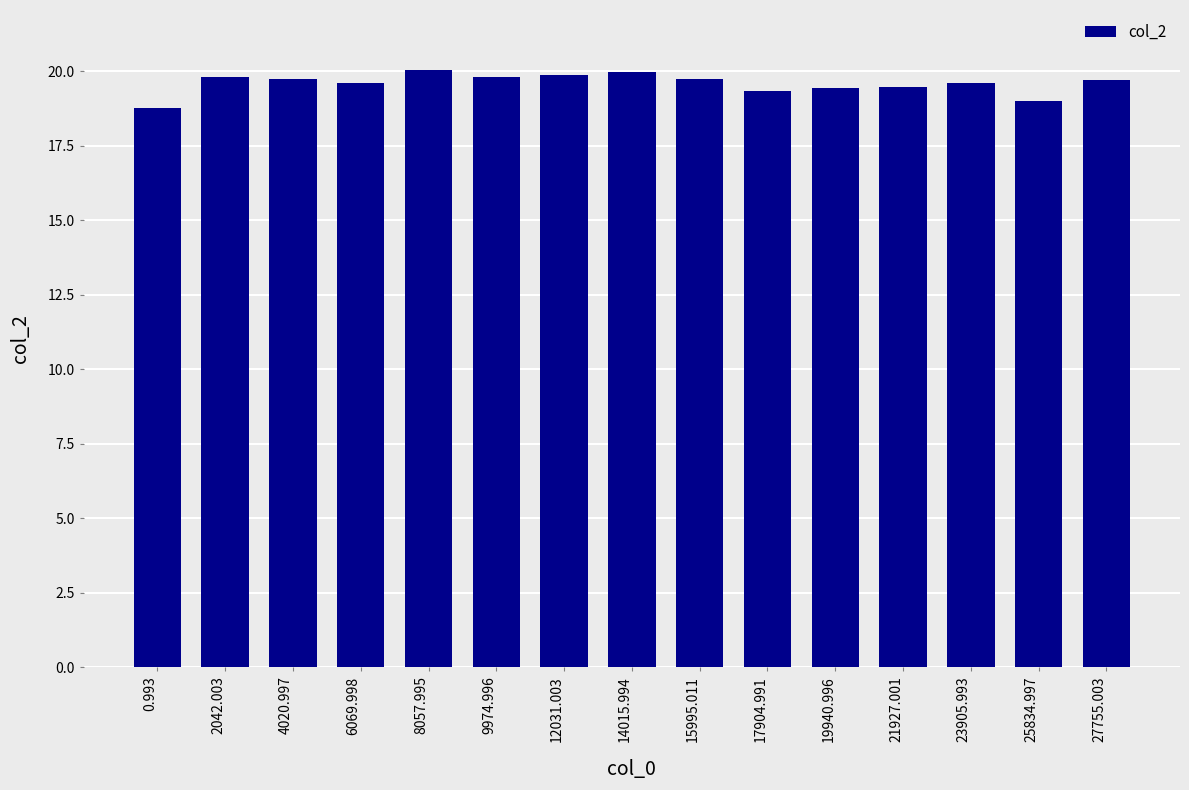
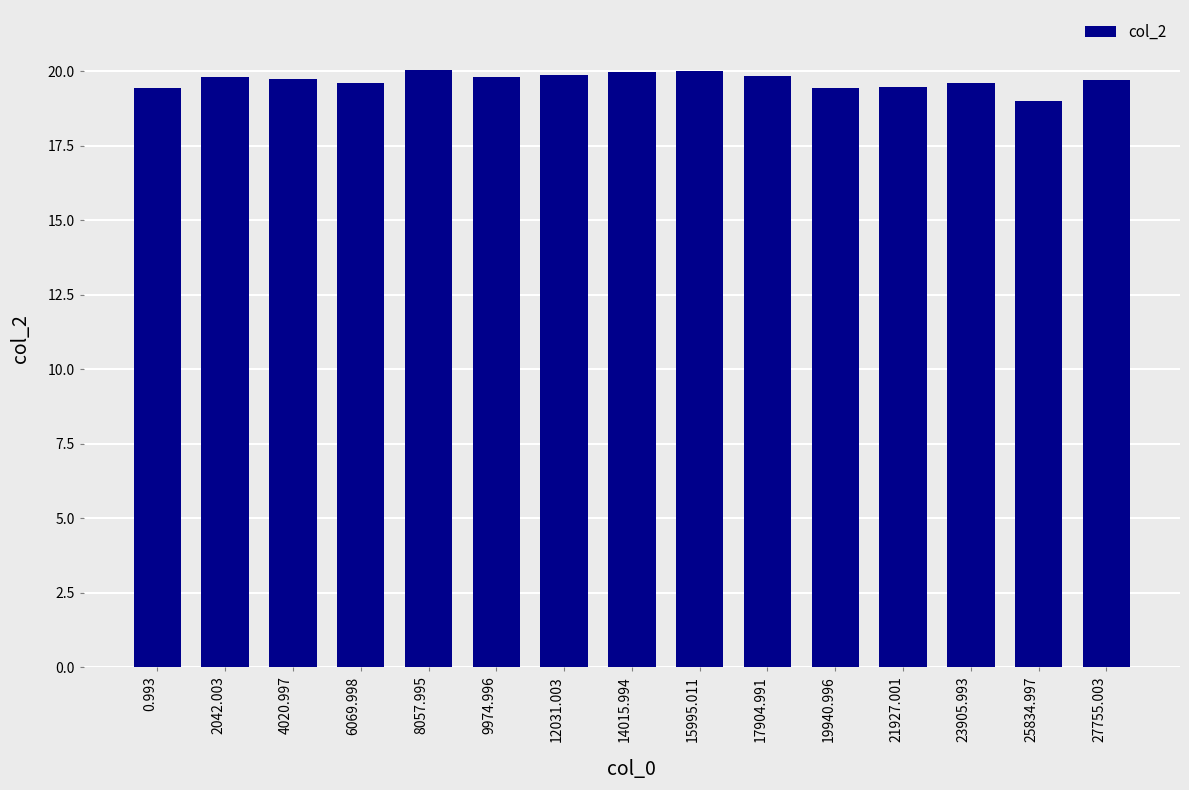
0.993: 18.8 -> 19.4
15995.011: 19.7 -> 20.0
17904.991: 19.3 -> 19.8
